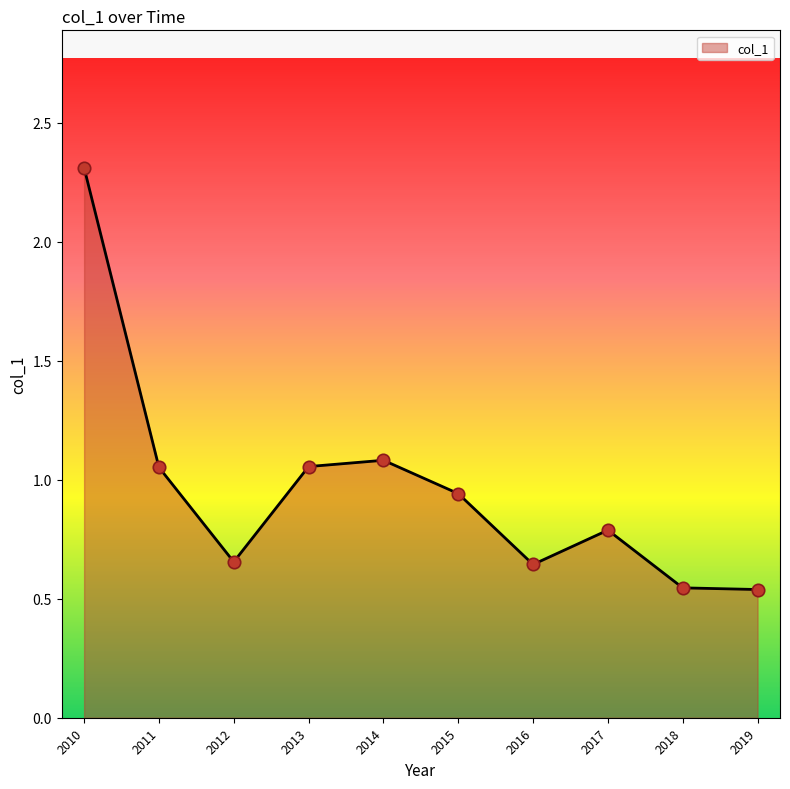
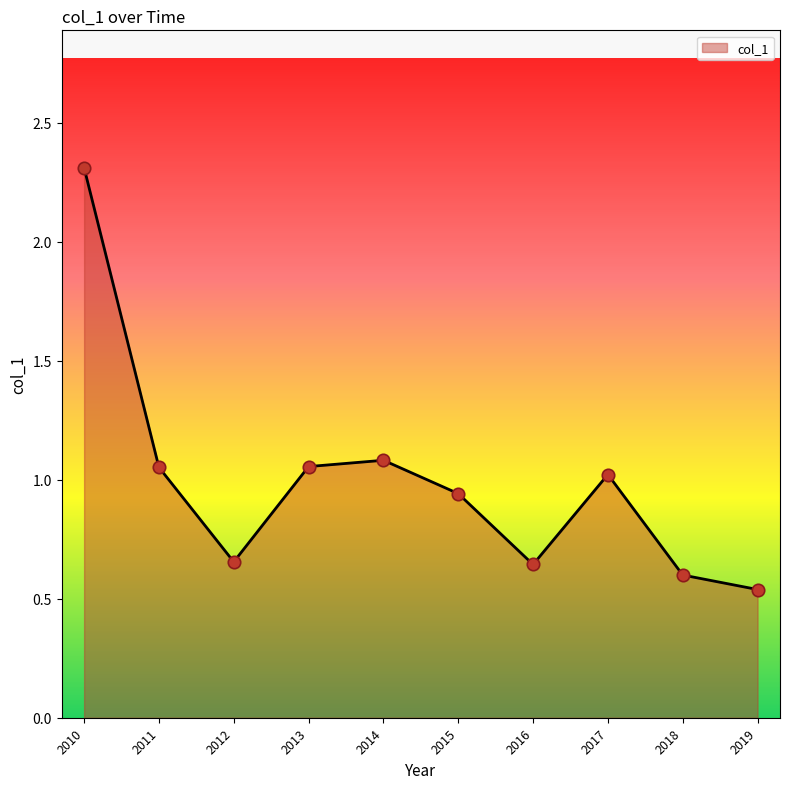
2017: 0.79 -> 1.02
2018: 0.55 -> 0.60
